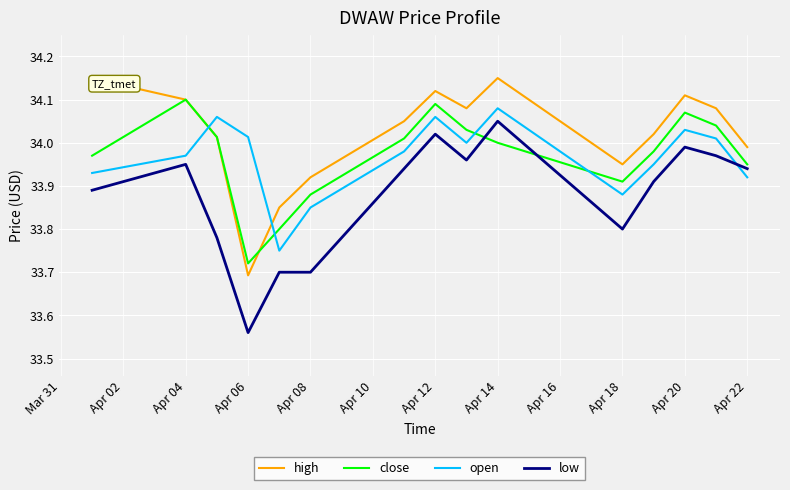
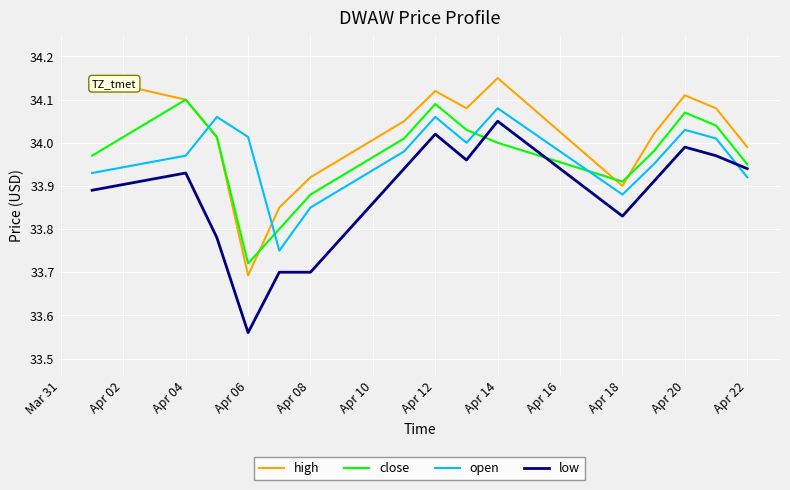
low, Apr 04: 33.95 -> 33.93
high, Apr 18: 33.95 -> 33.90
low, Apr 18: 33.80 -> 33.83
